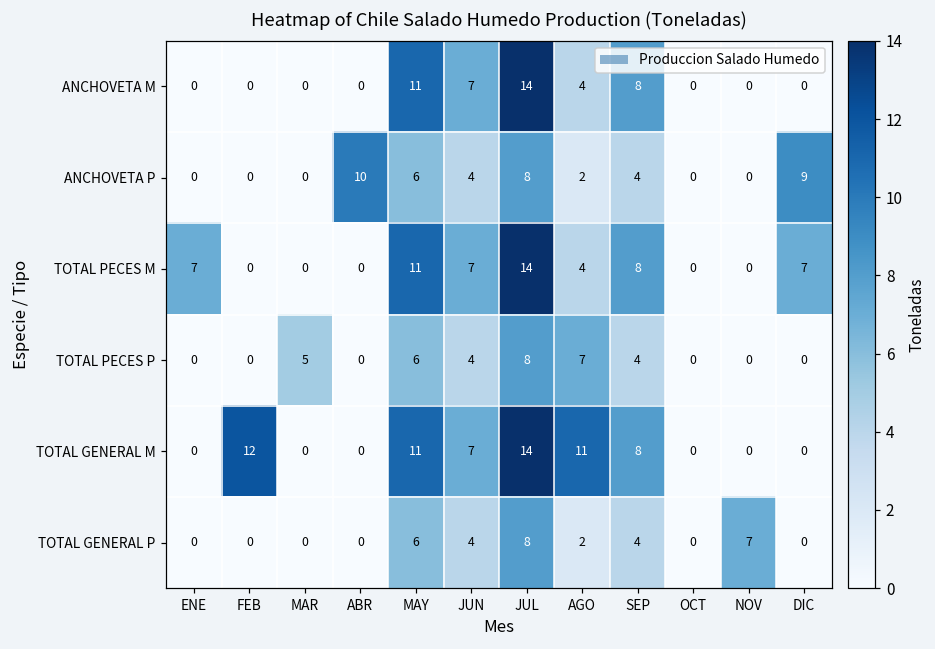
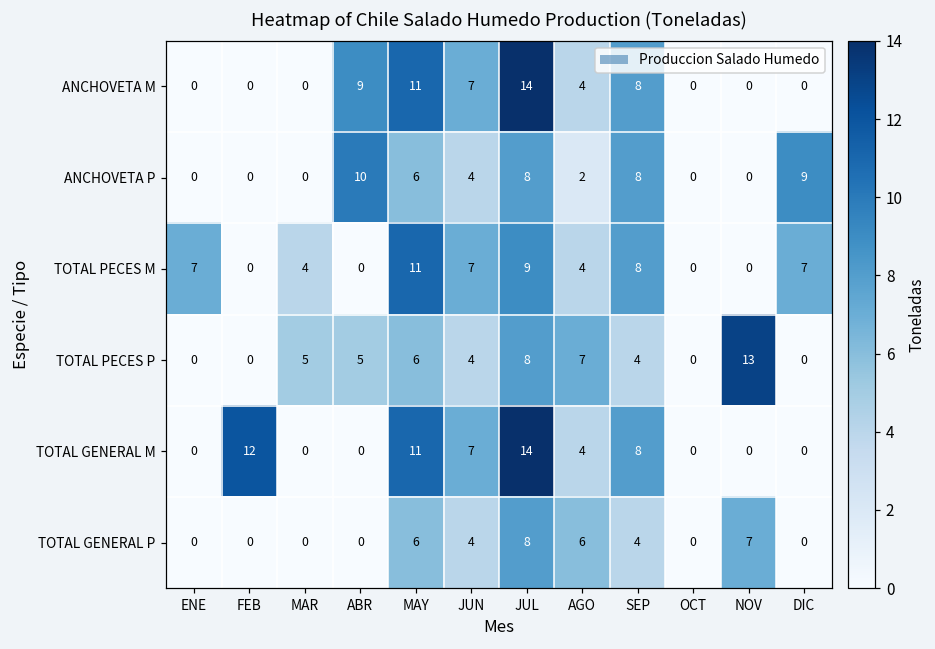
ANCHOVETA M, ABR: 0 -> 9
ANCHOVETA P, SEP: 4 -> 8
TOTAL PECES M, MAR: 0 -> 4
TOTAL PECES M, JUL: 14 -> 9
TOTAL PECES P, ABR: 0 -> 5
TOTAL PECES P, NOV: 0 -> 13
TOTAL GENERAL M, AGO: 11 -> 4
TOTAL GENERAL P, AGO: 2 -> 6
